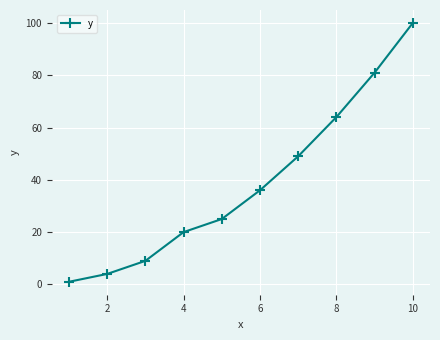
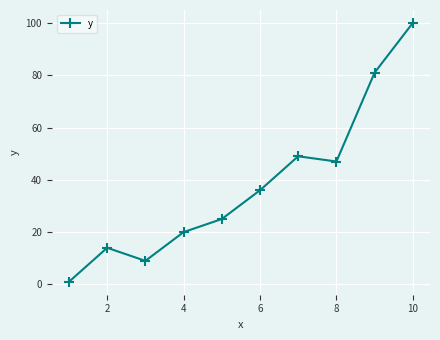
2: 4 -> 14
8: 64 -> 47
